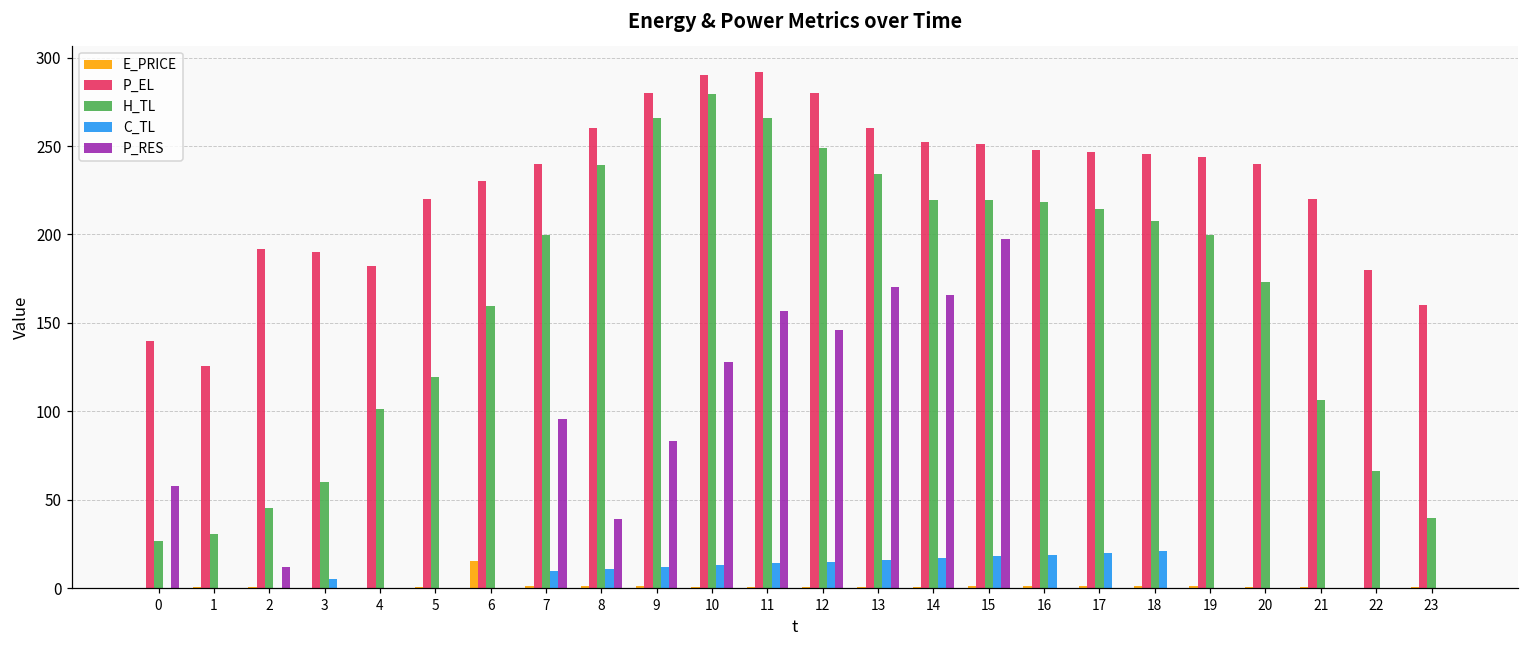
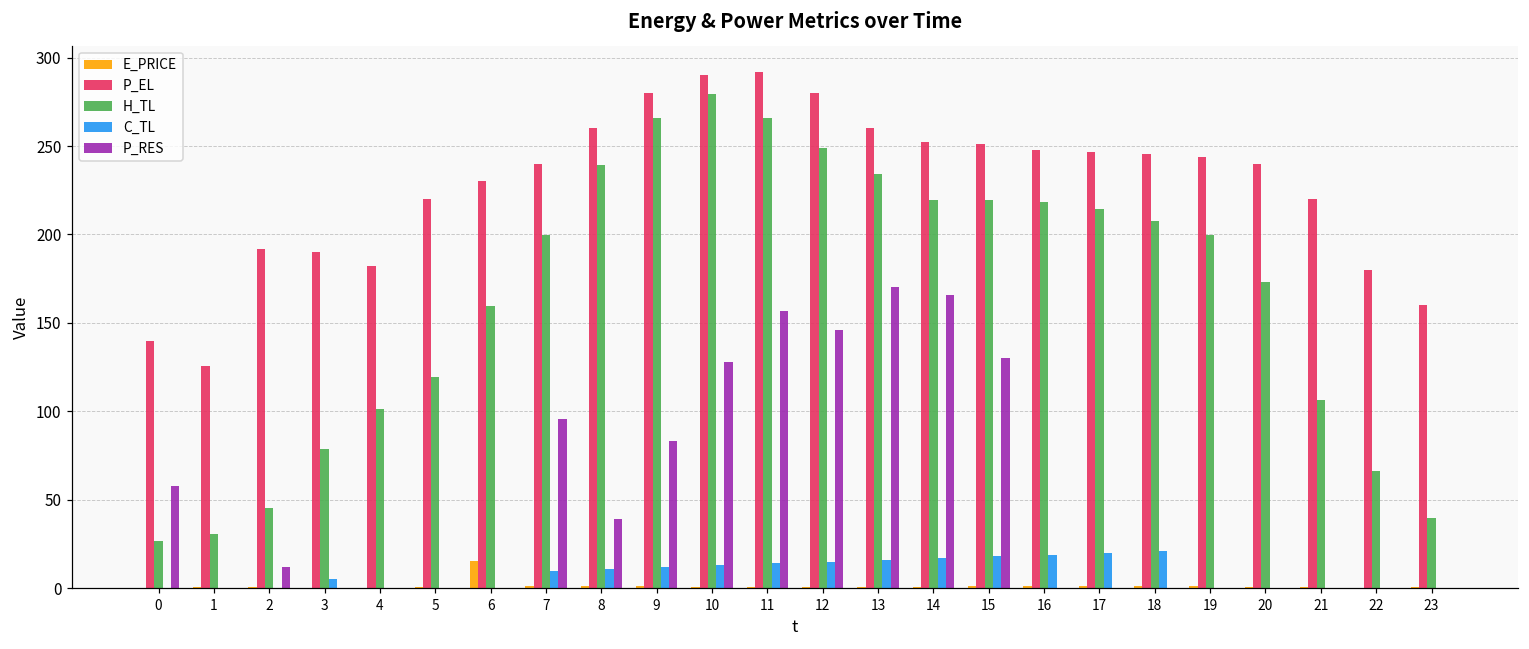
H_TL, 3: 60 -> 78
P_RES, 15: 198 -> 130
